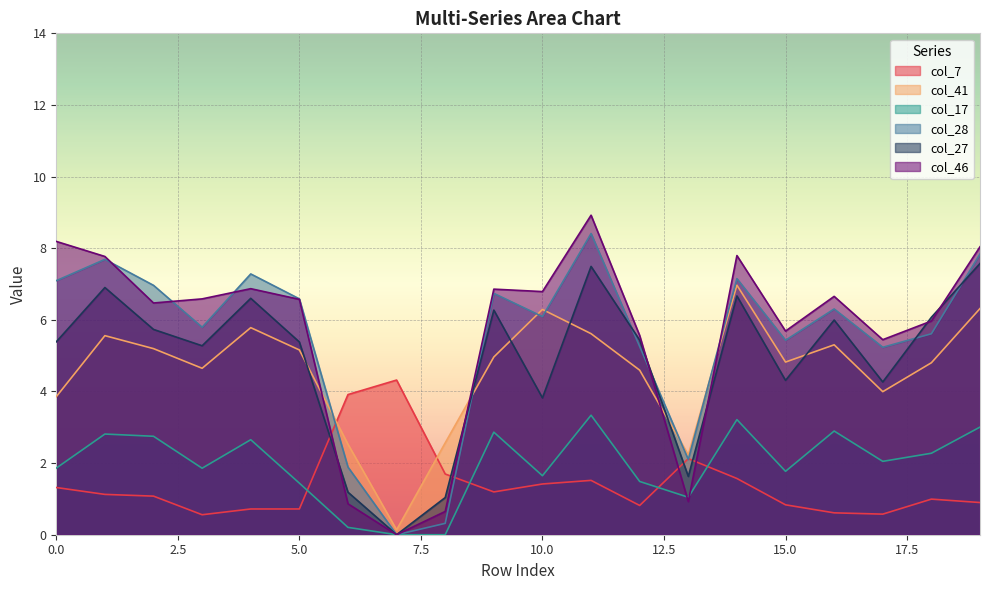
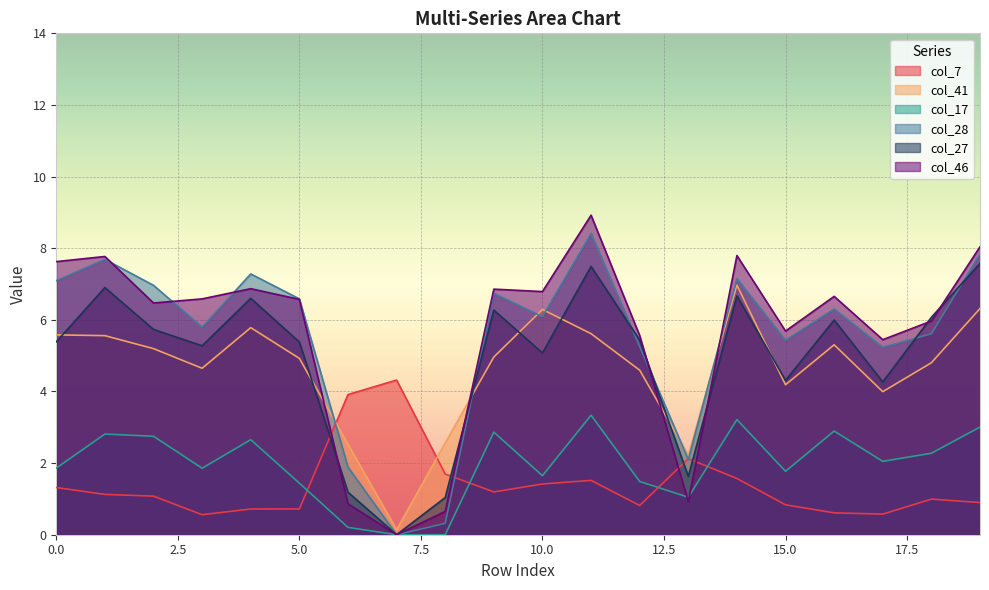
col_41, 0.0: 3.9 -> 5.6
col_46, 0.0: 8.2 -> 7.6
col_41, 5.0: 5.2 -> 4.9
col_27, 10.0: 3.8 -> 5.1
col_41, 15.0: 4.8 -> 4.2
